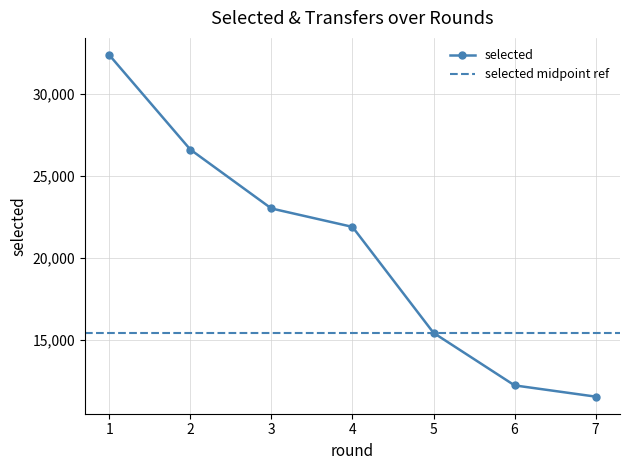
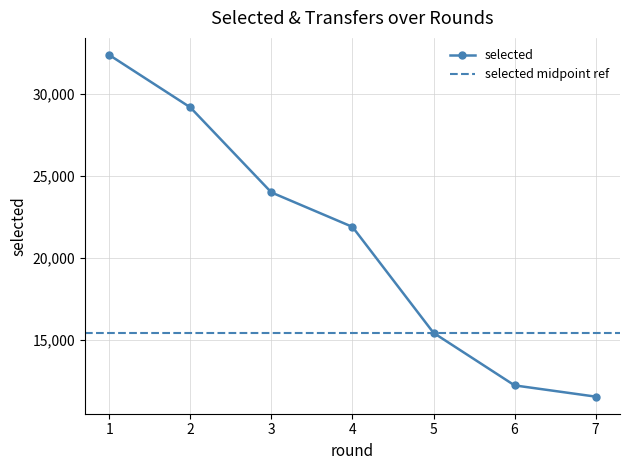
2: 26,600 -> 29,200
3: 23,000 -> 24,000
